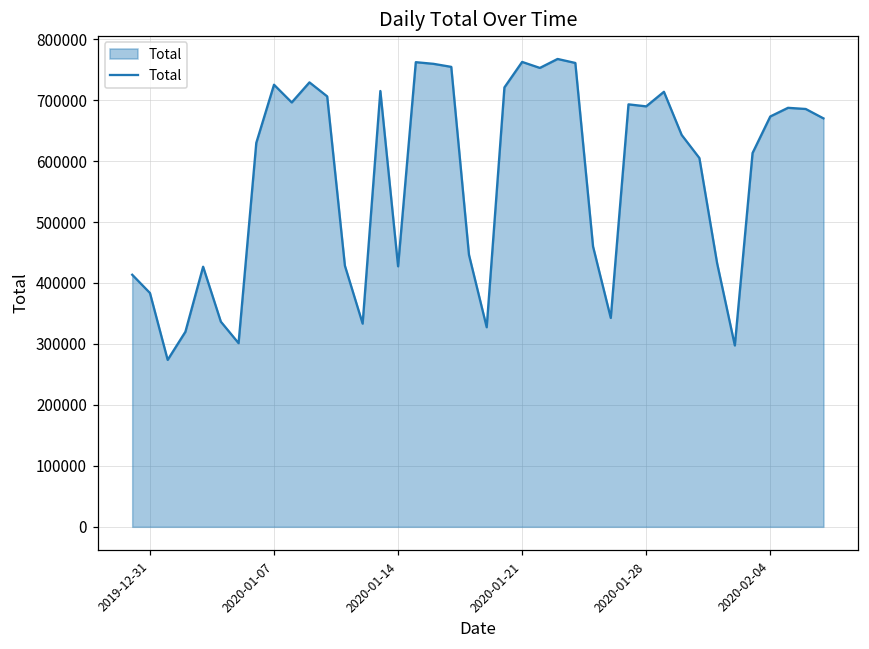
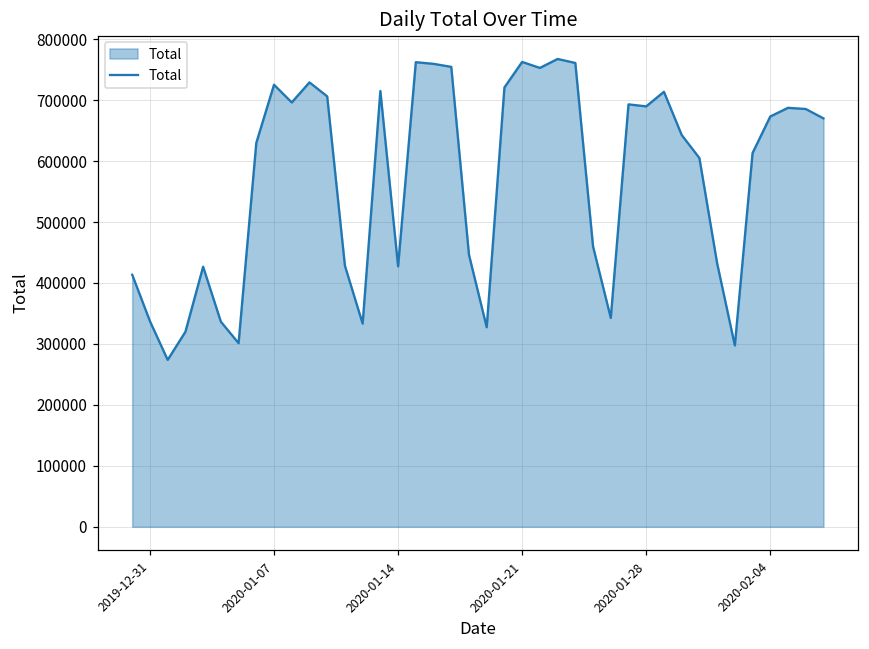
2019-12-31: 380000 -> 340000
